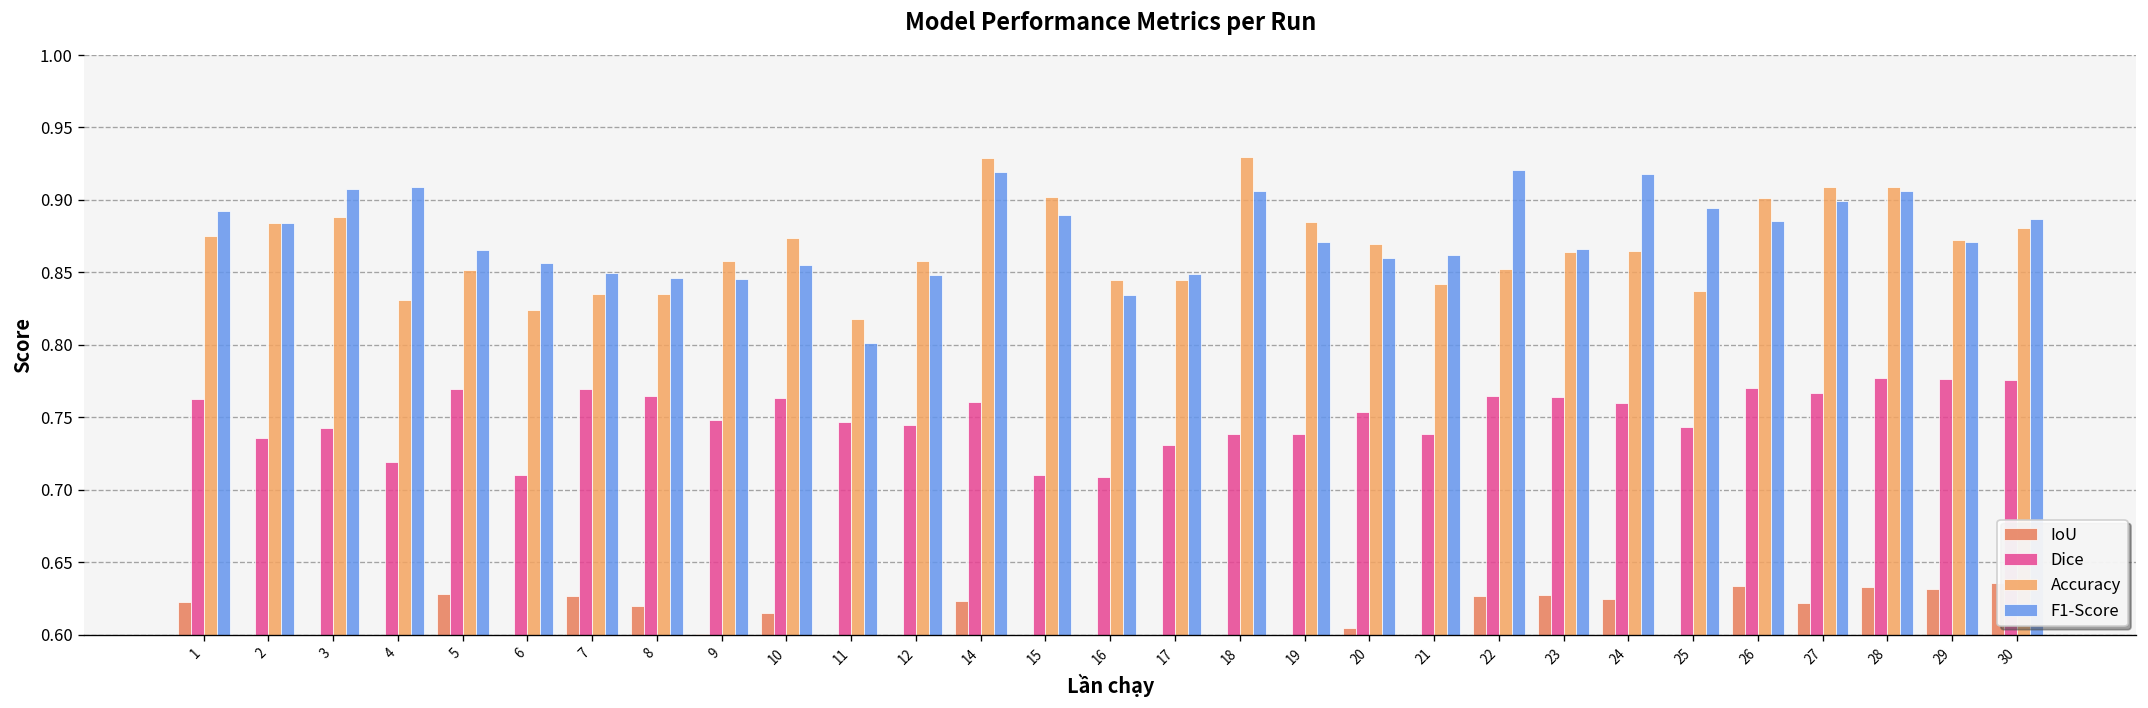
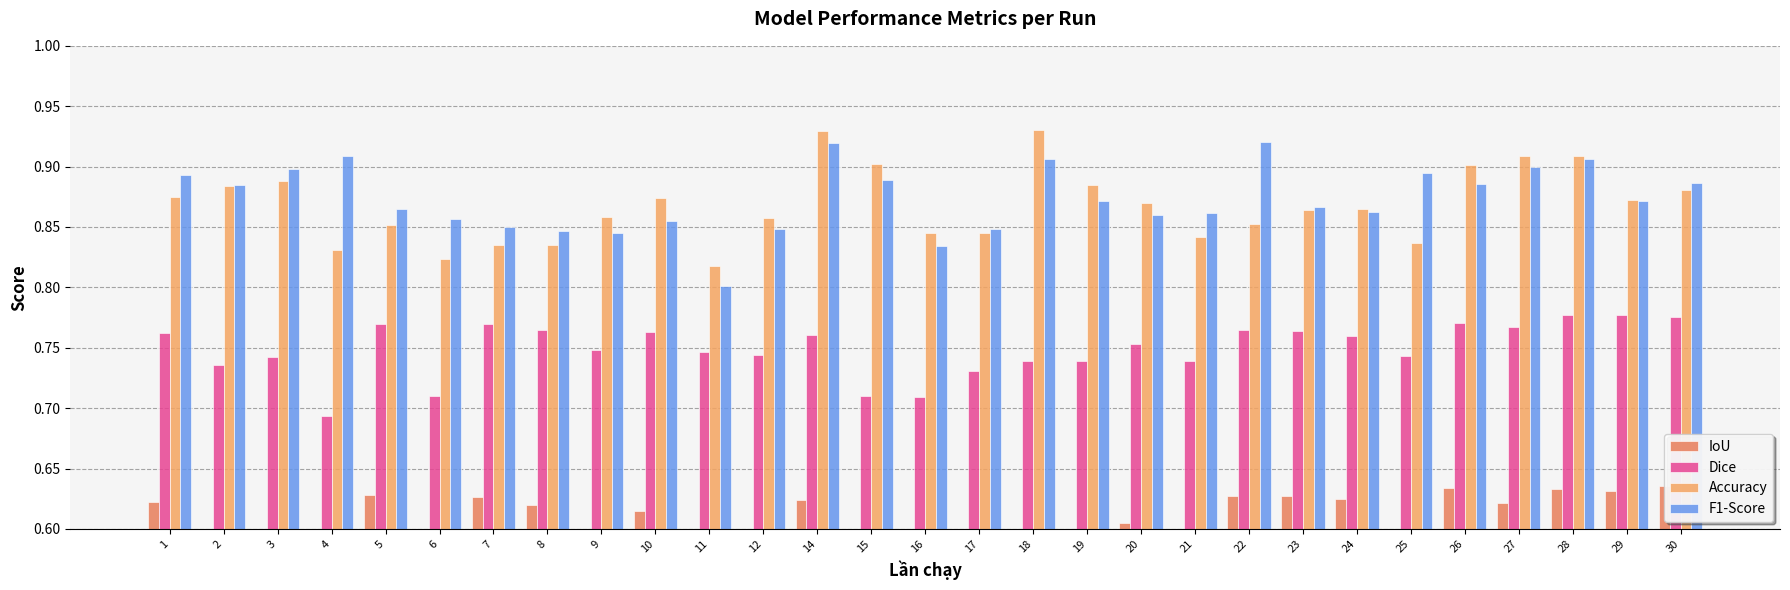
F1-Score, 3: 0.908 -> 0.898
Dice, 4: 0.719 -> 0.694
F1-Score, 24: 0.918 -> 0.862
